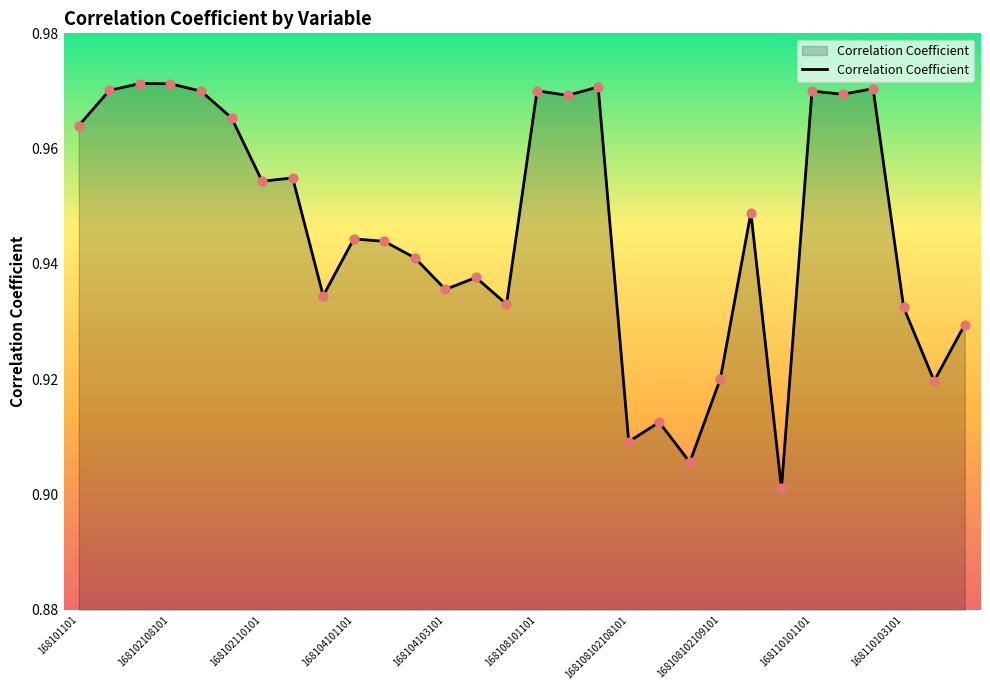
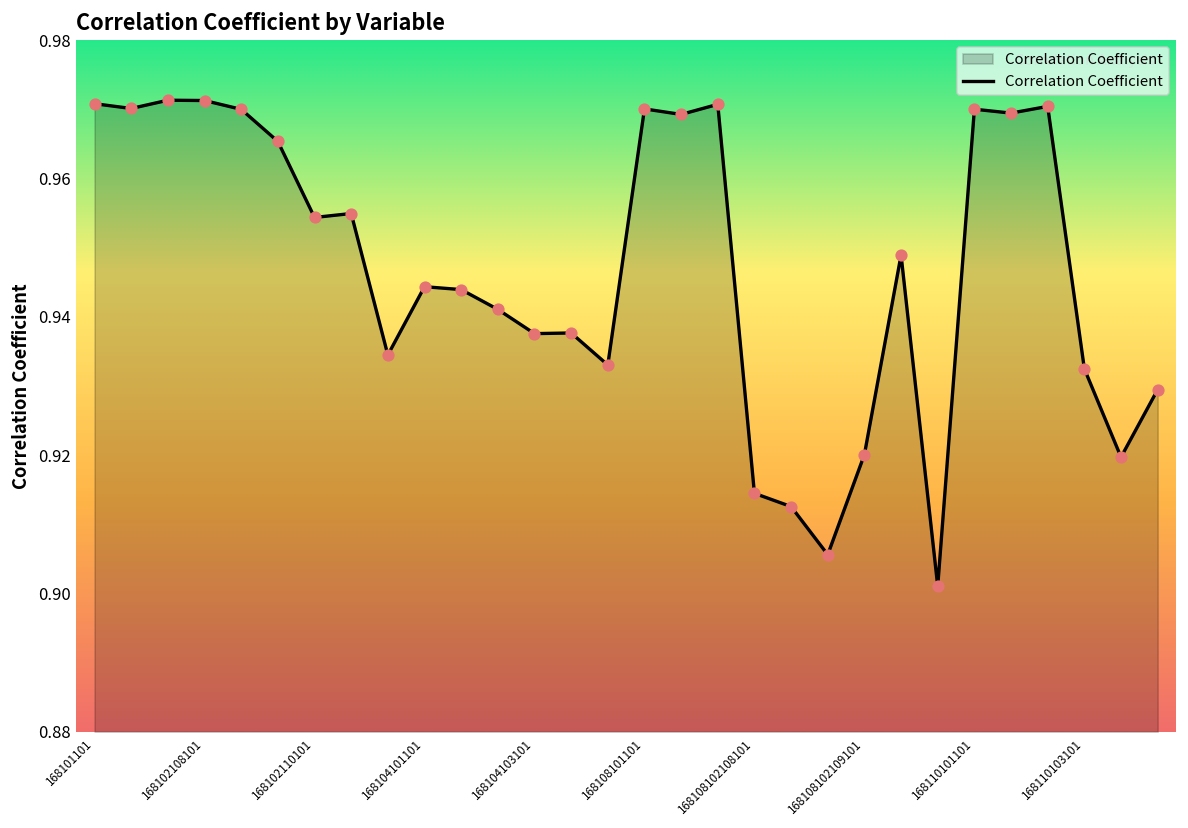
168101101: 0.964 -> 0.971
168104103101: 0.936 -> 0.938
168108102108101: 0.909 -> 0.914
